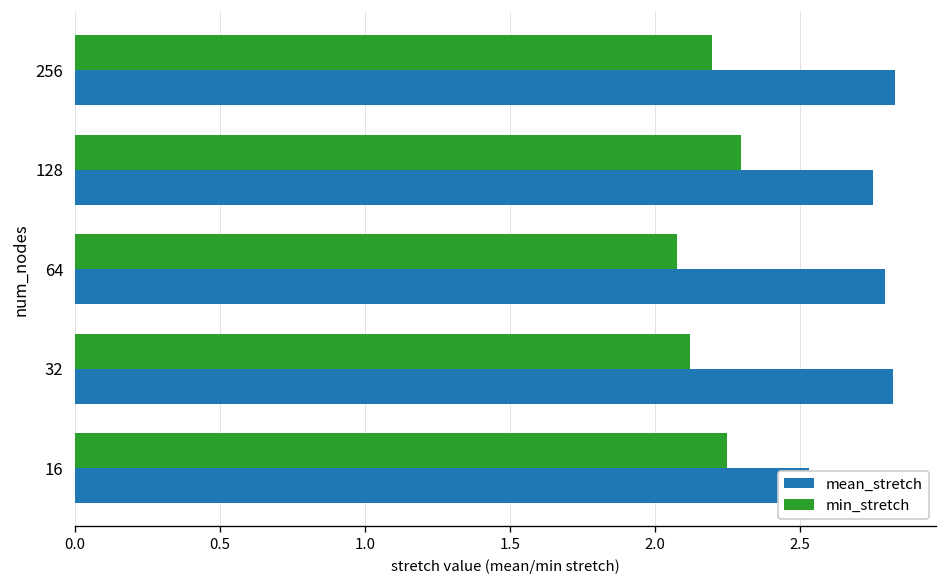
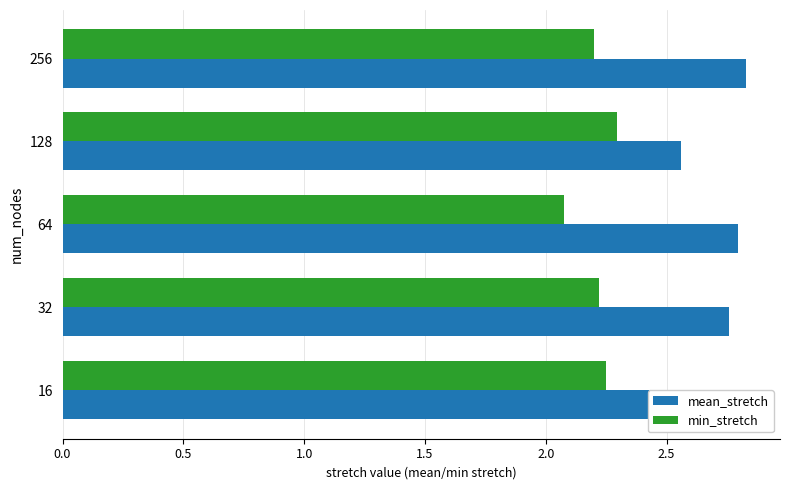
mean_stretch, 128: 2.75 -> 2.56
min_stretch, 32: 2.12 -> 2.22
mean_stretch, 32: 2.82 -> 2.76
